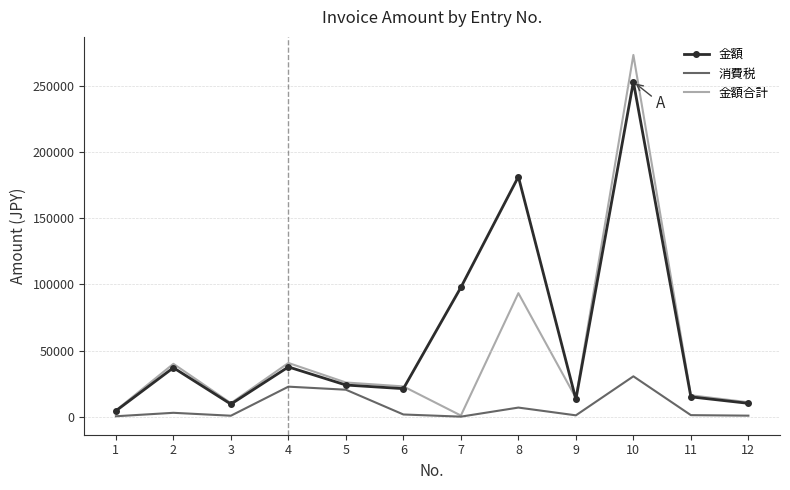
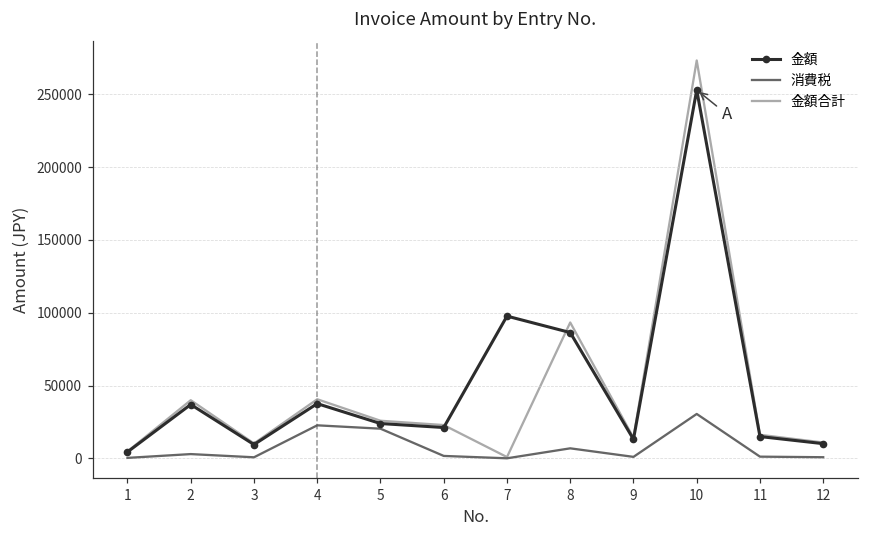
金額, 8: 181000 -> 86000
